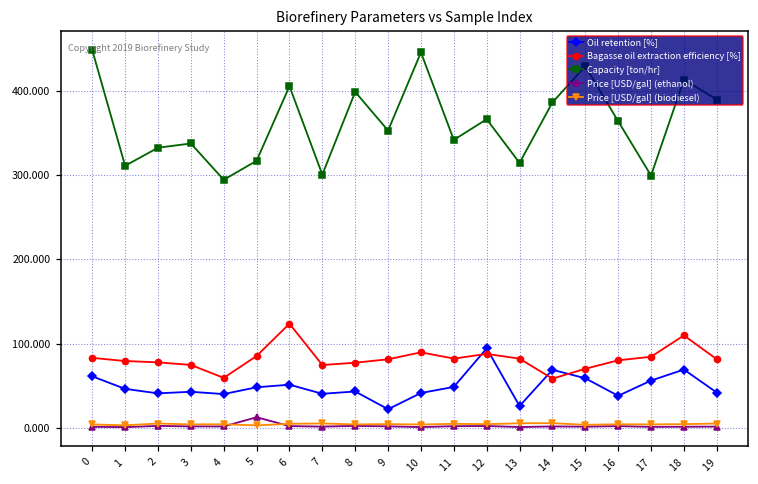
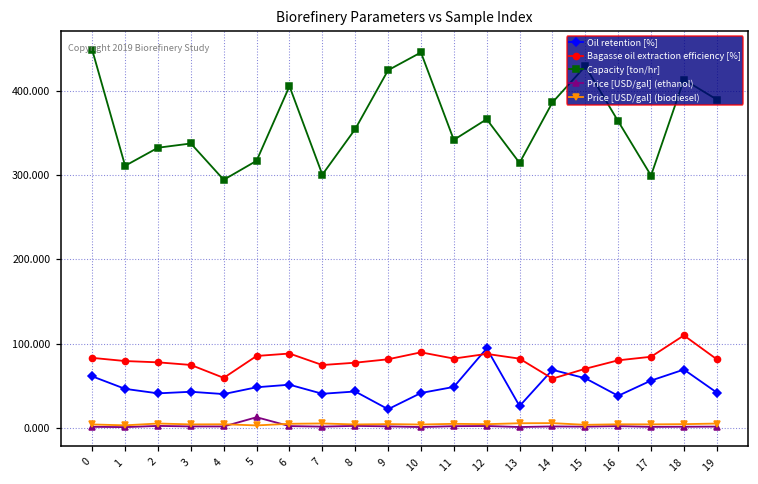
Bagasse oil extraction efficiency [%], 6: 120 -> 90
Capacity [ton/hr], 8: 400 -> 350
Capacity [ton/hr], 9: 350 -> 420
